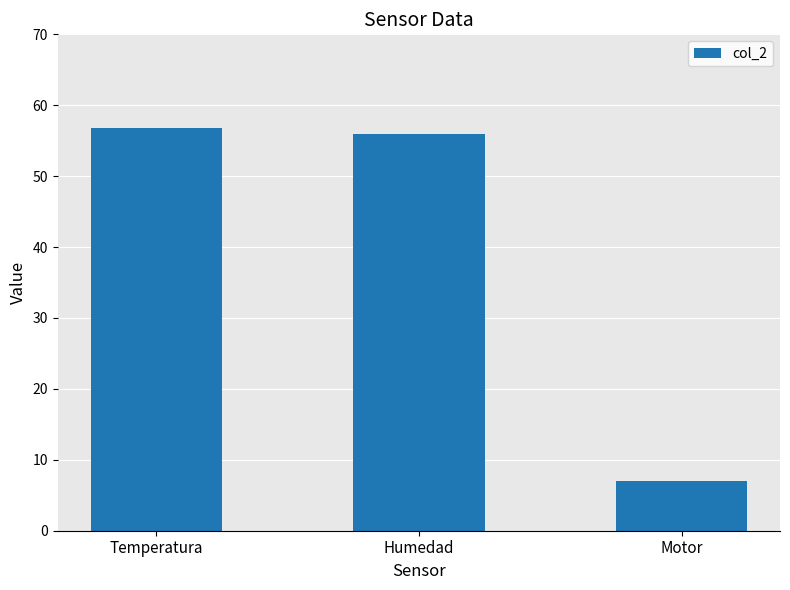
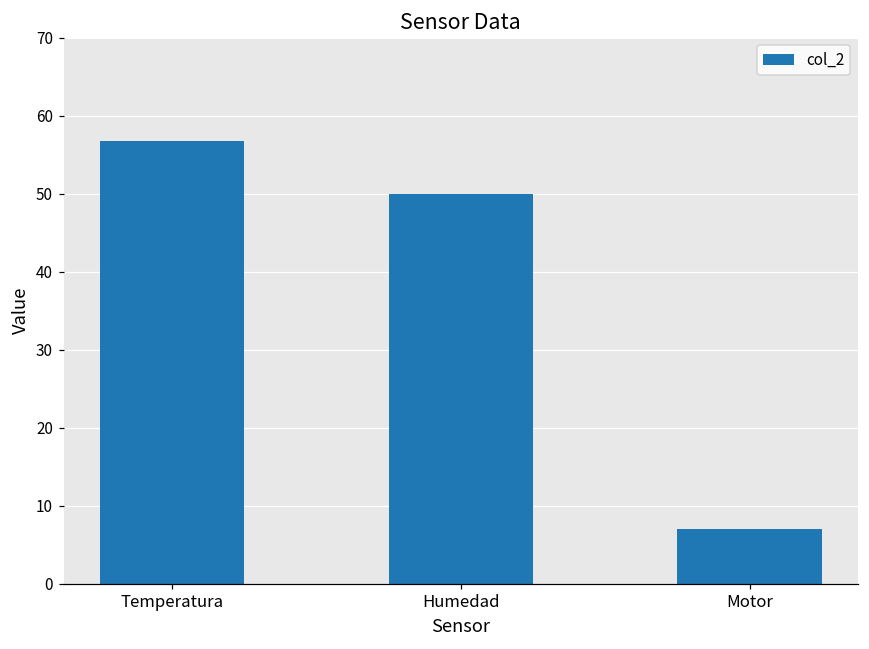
Humedad: 56 -> 50
